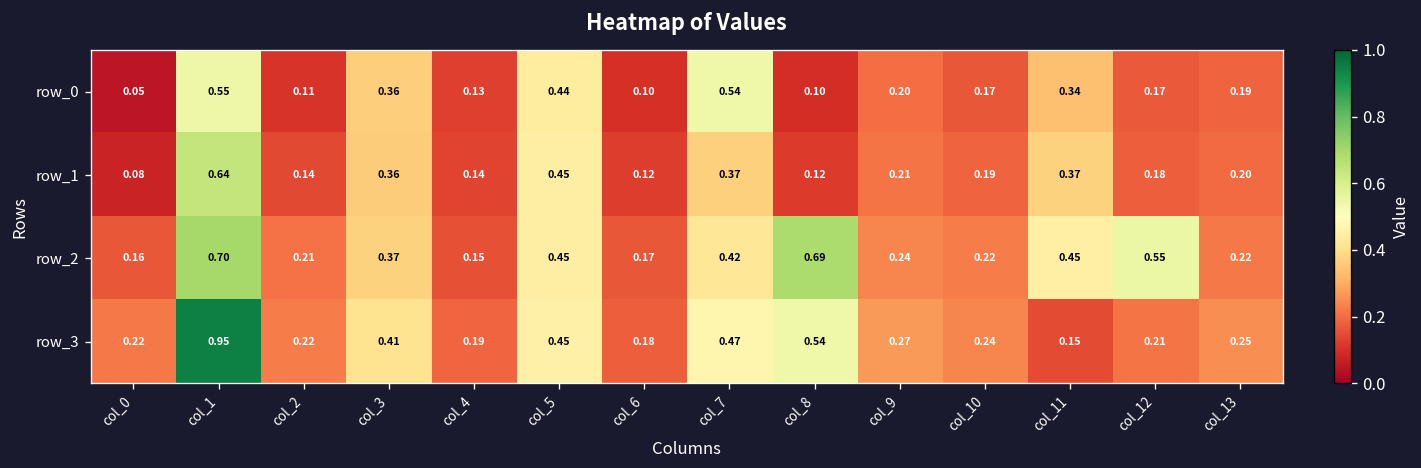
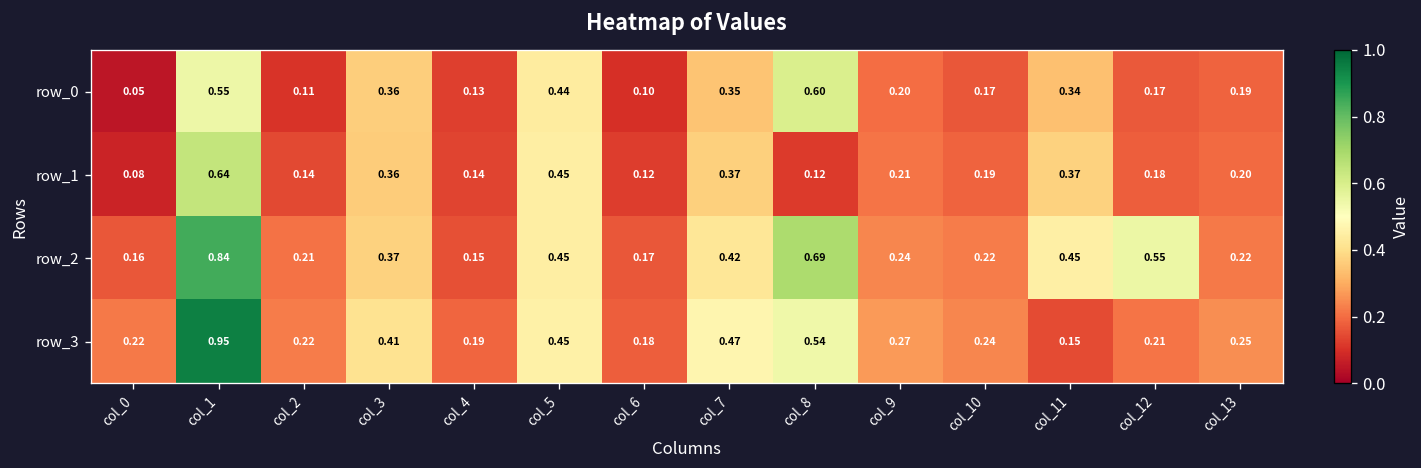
row_0, col_7: 0.54 -> 0.35
row_0, col_8: 0.10 -> 0.60
row_2, col_1: 0.70 -> 0.84
